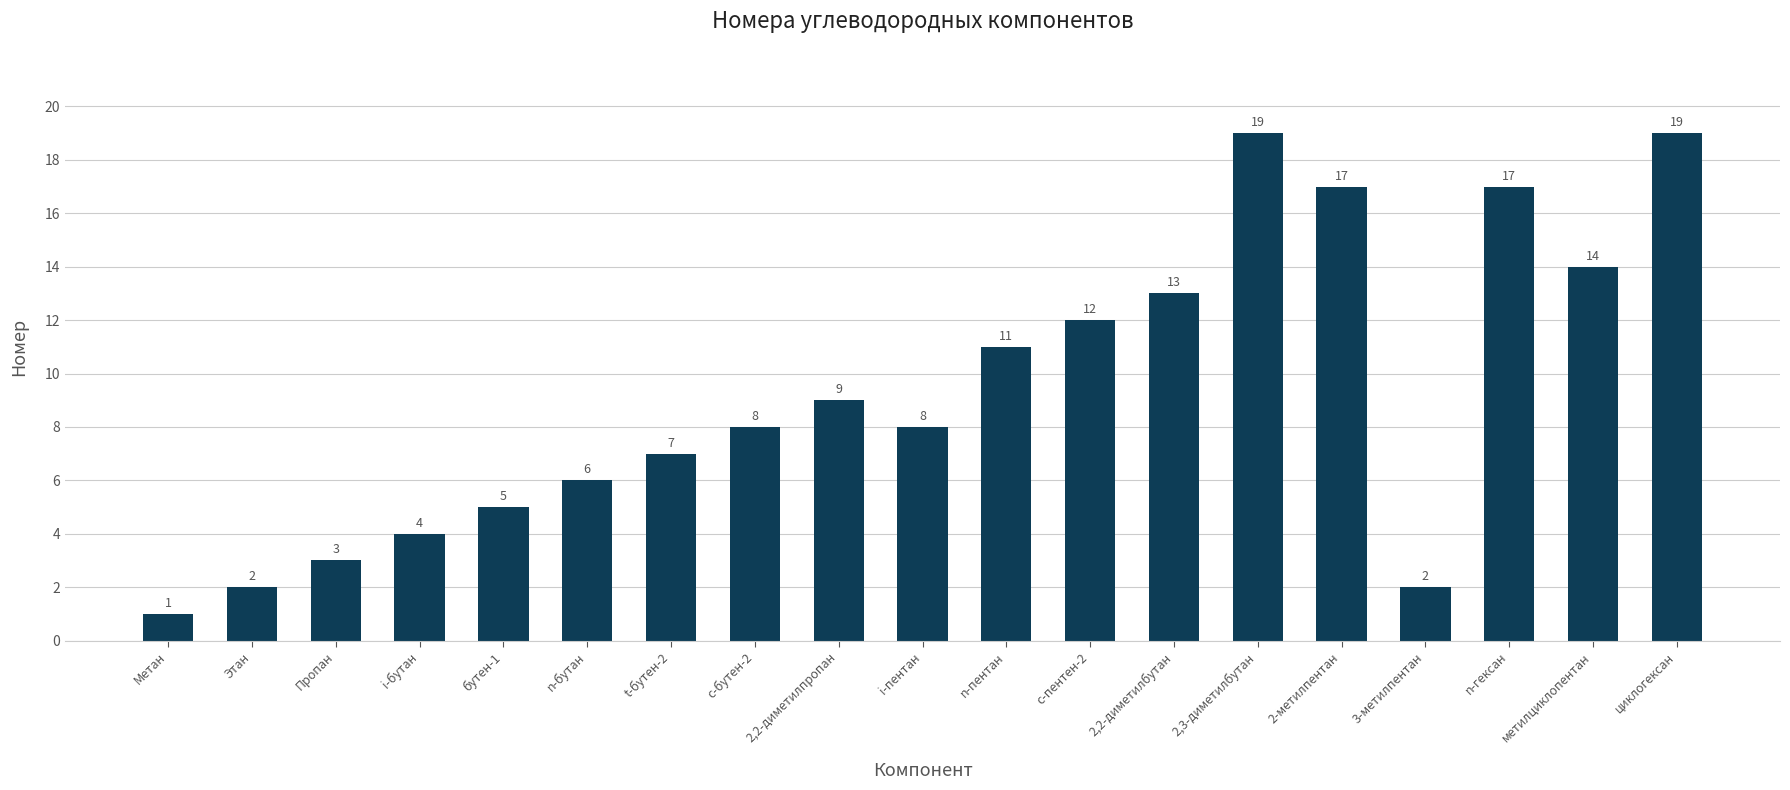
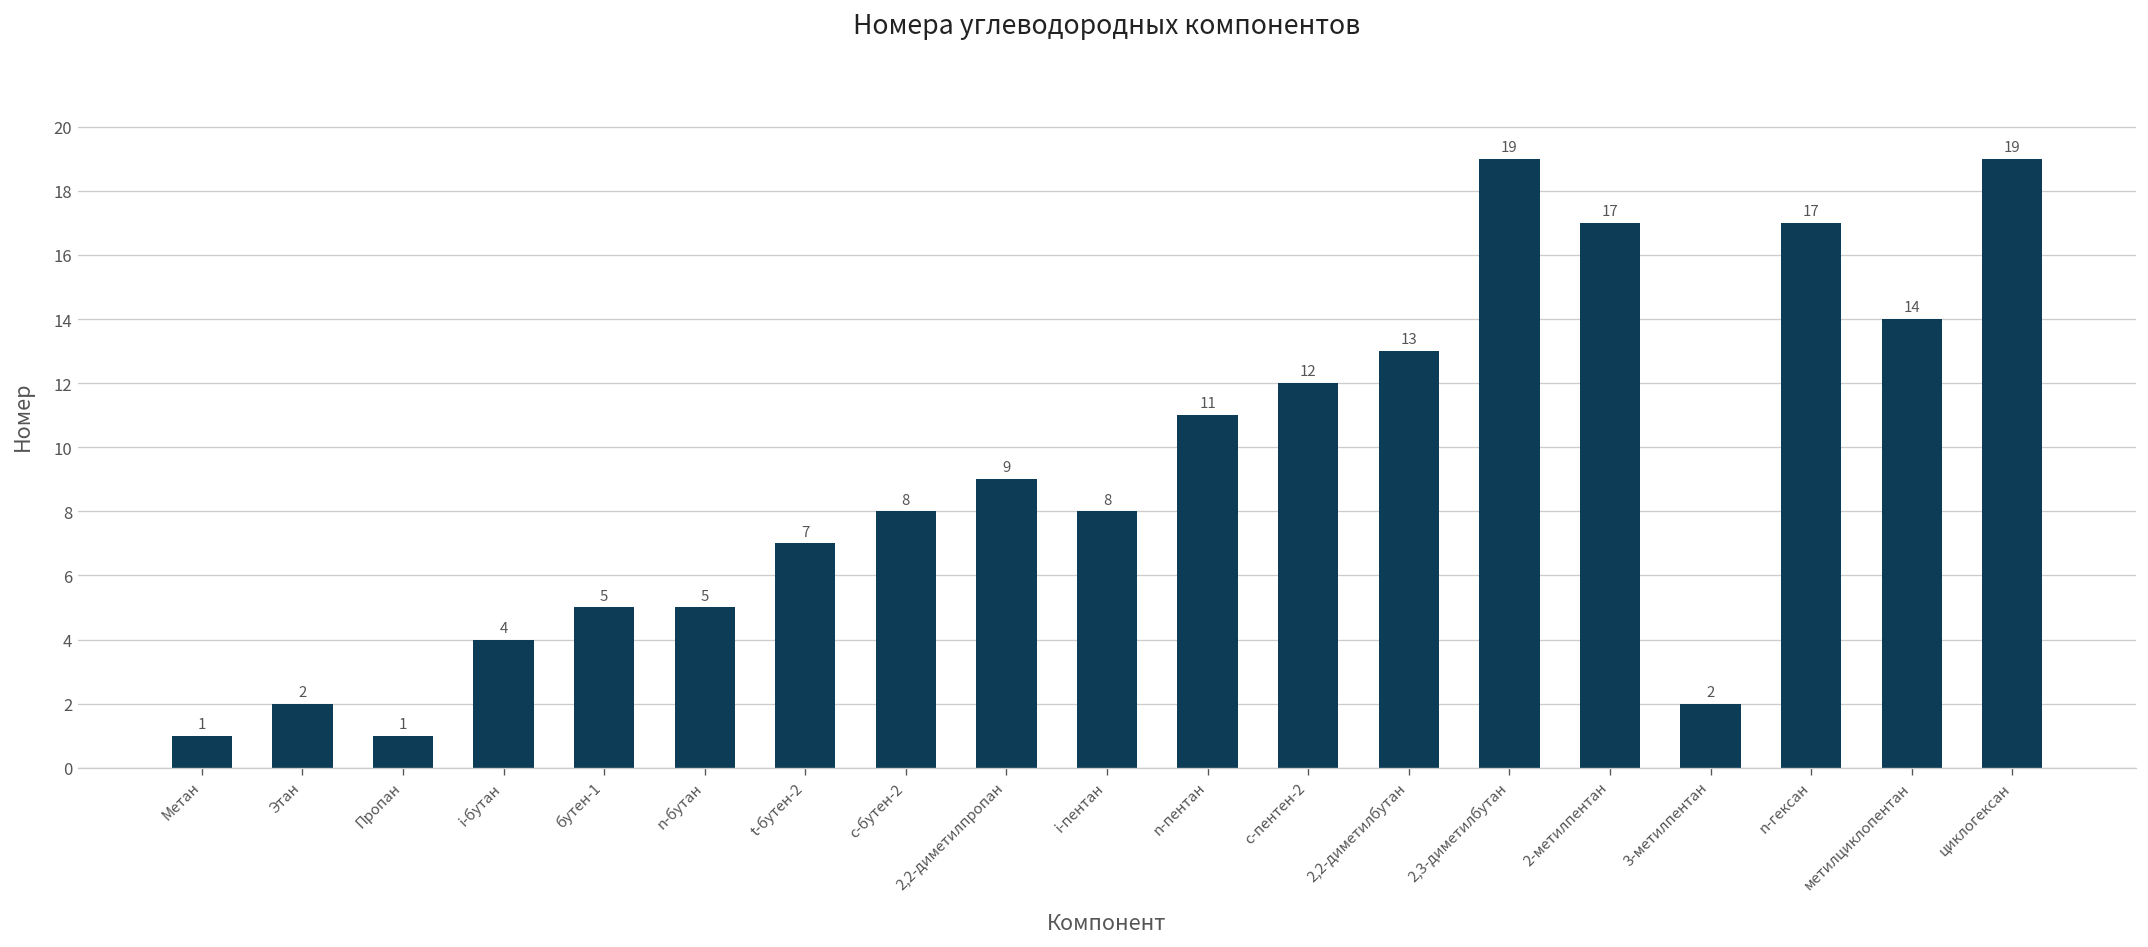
Пропан: 3 -> 1
n-бутан: 6 -> 5
